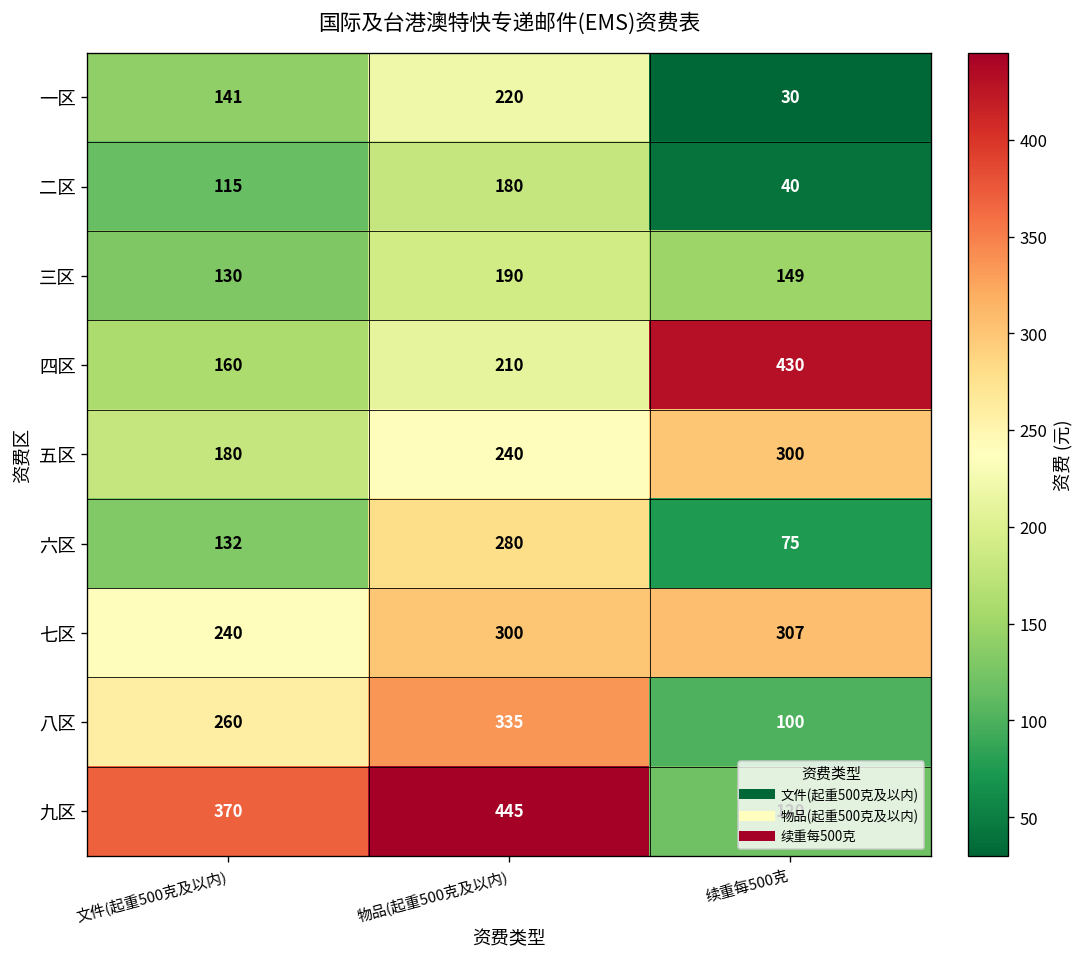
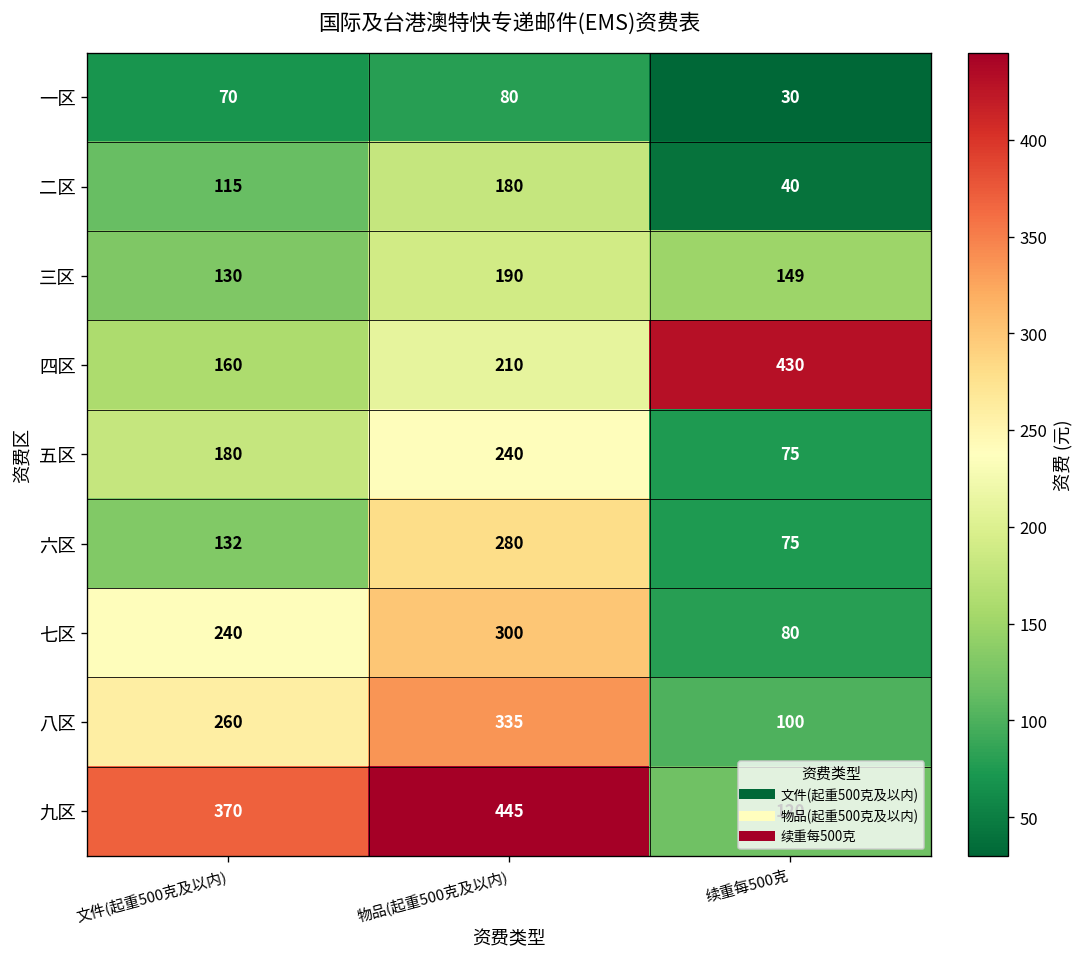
一区, 文件(起重500克及以内): 141 -> 70
一区, 物品(起重500克及以内): 220 -> 80
五区, 续重每500克: 300 -> 75
七区, 续重每500克: 307 -> 80
